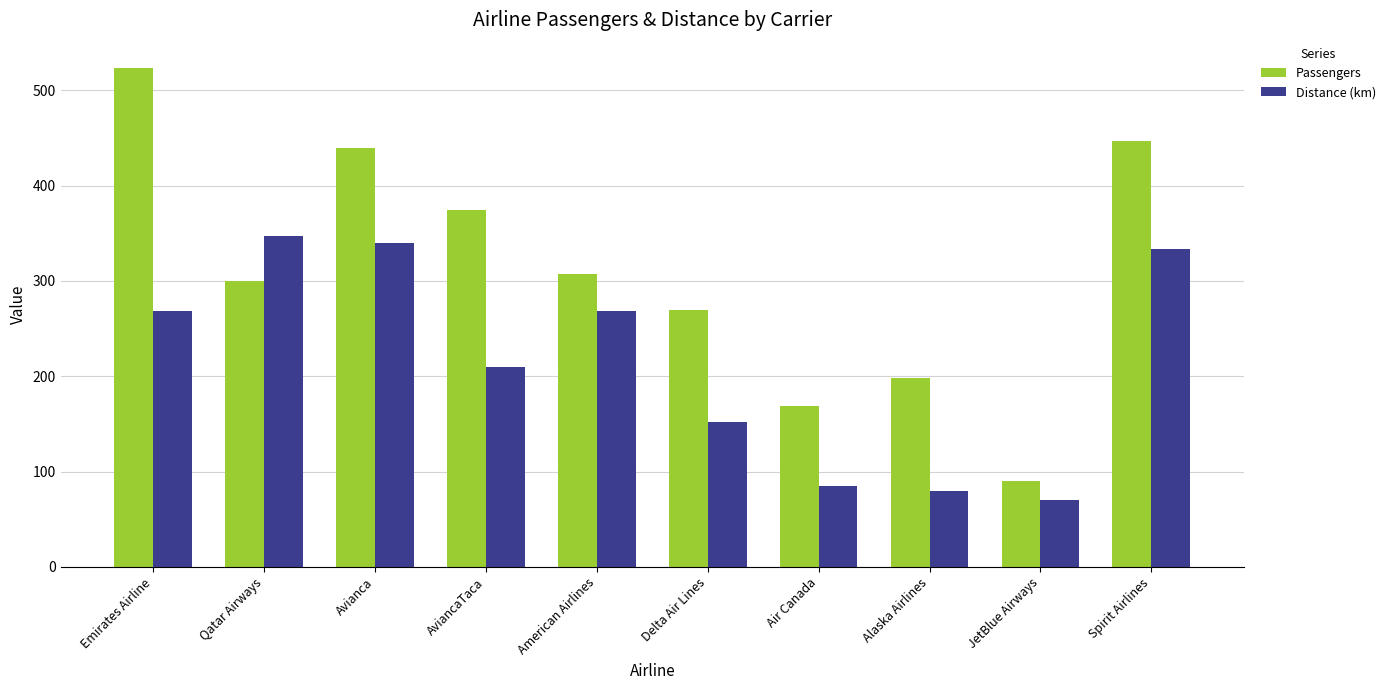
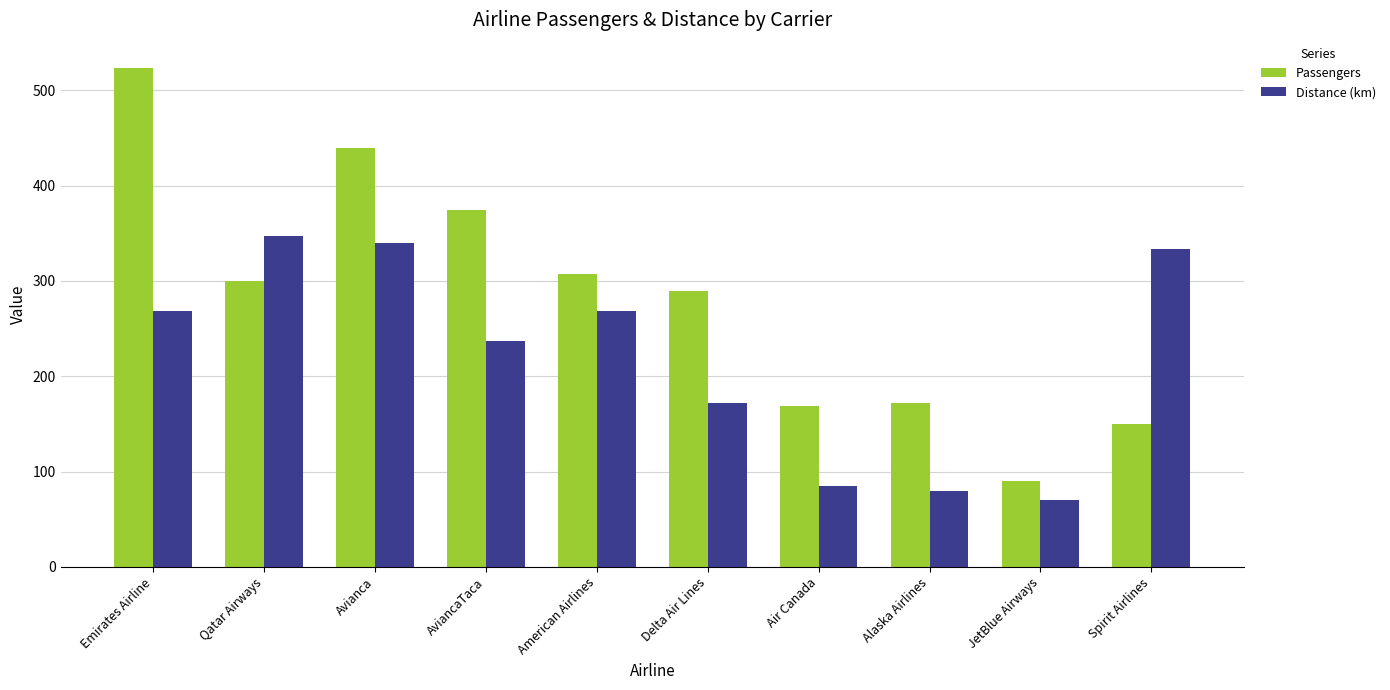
Distance (km), AviancaTaca: 210 -> 240
Passengers, Delta Air Lines: 270 -> 290
Distance (km), Delta Air Lines: 150 -> 170
Passengers, Alaska Airlines: 200 -> 170
Passengers, Spirit Airlines: 450 -> 150
